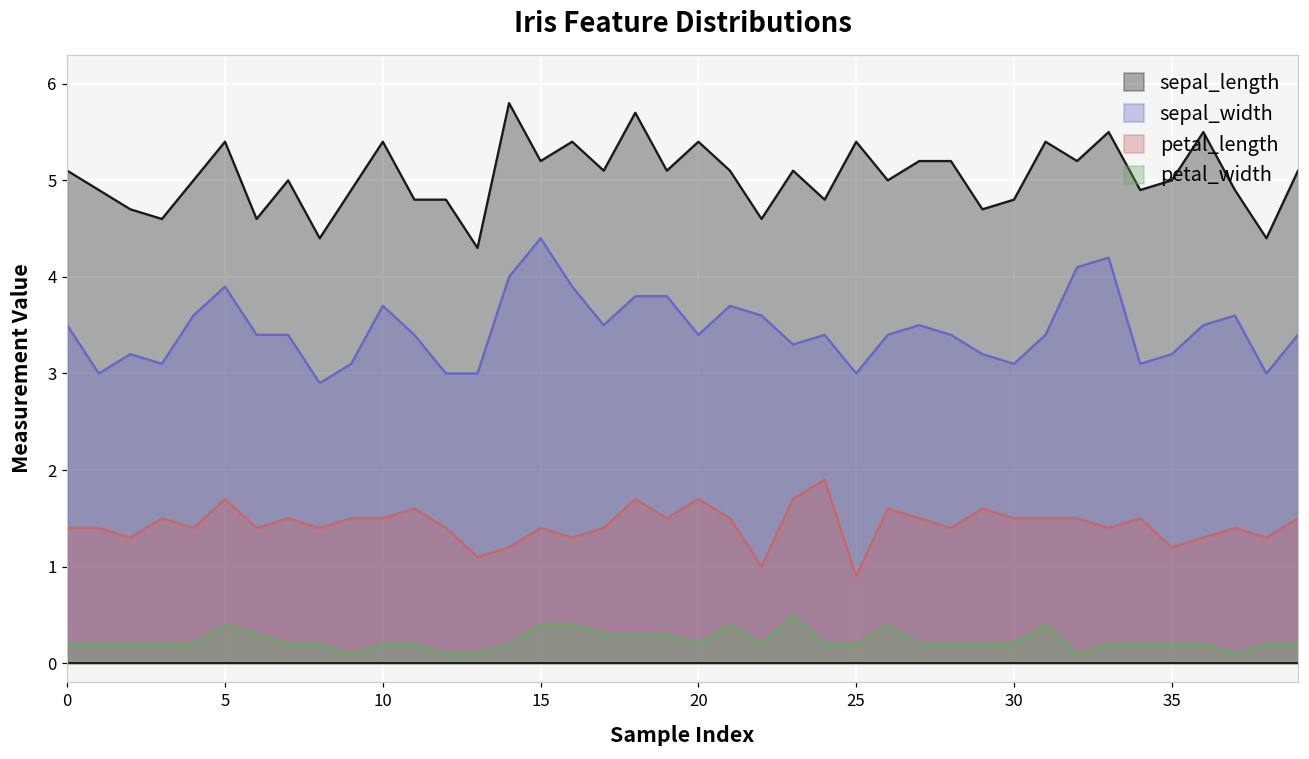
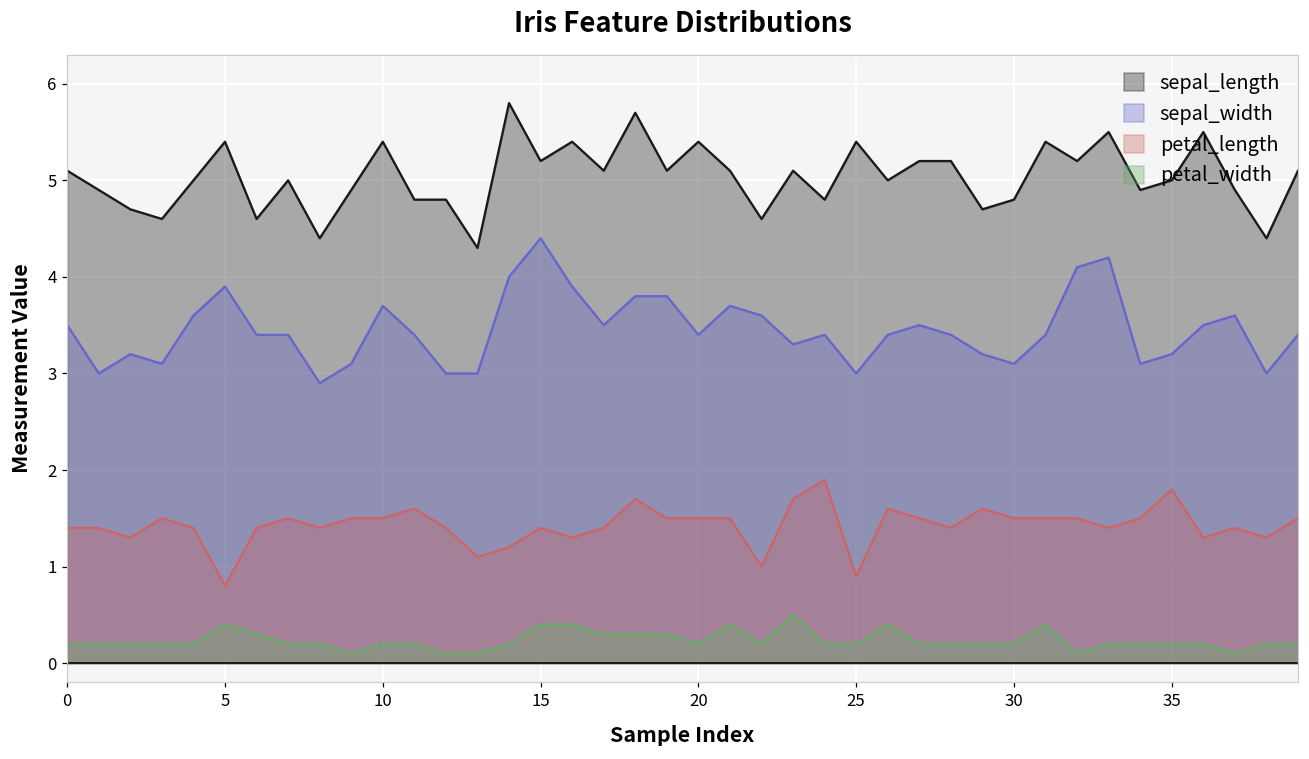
petal_length, 5: 1.7 -> 0.8
petal_length, 20: 1.7 -> 1.5
petal_length, 35: 1.2 -> 1.8
